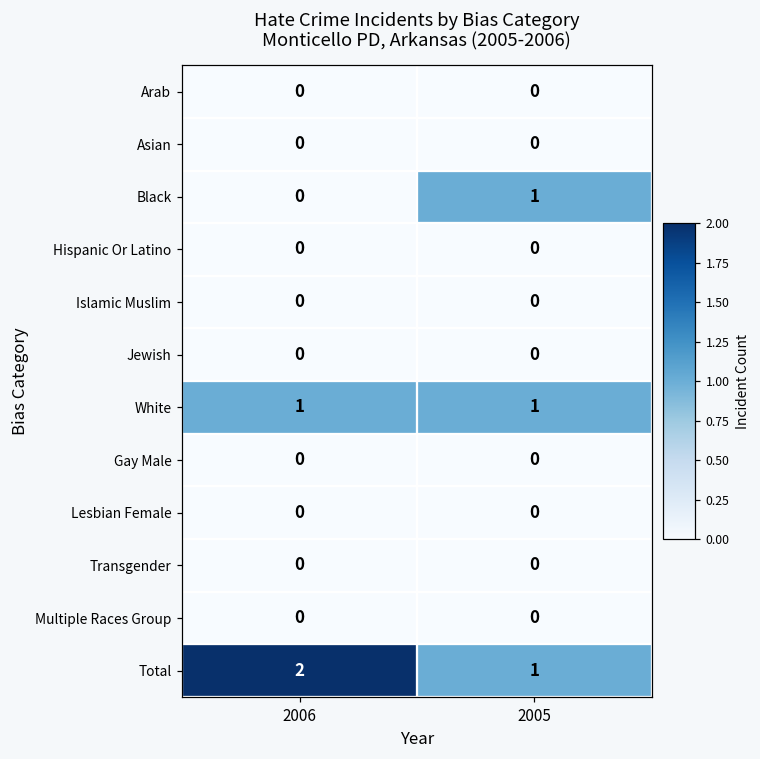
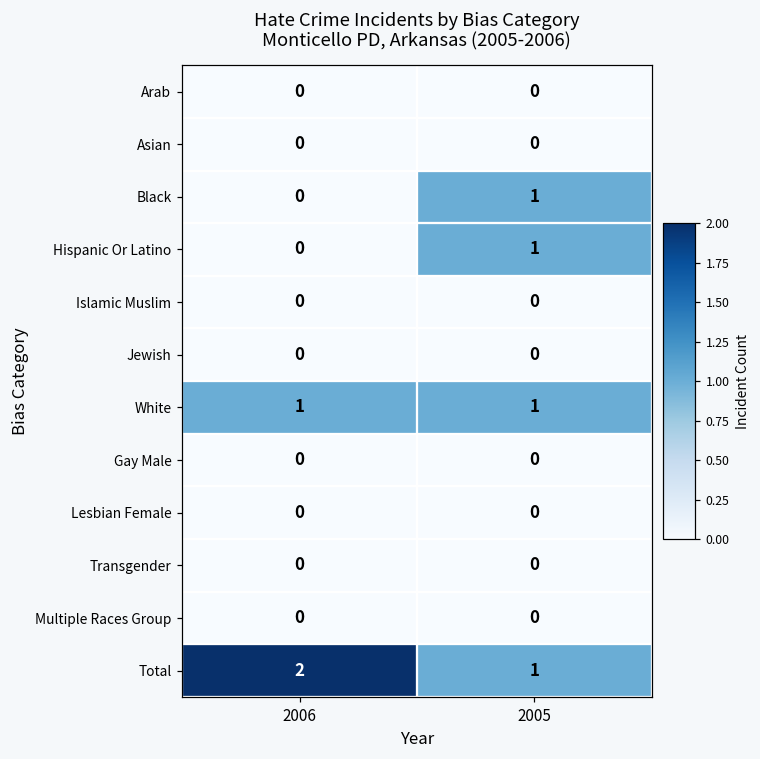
Hispanic Or Latino, 2005: 0 -> 1
